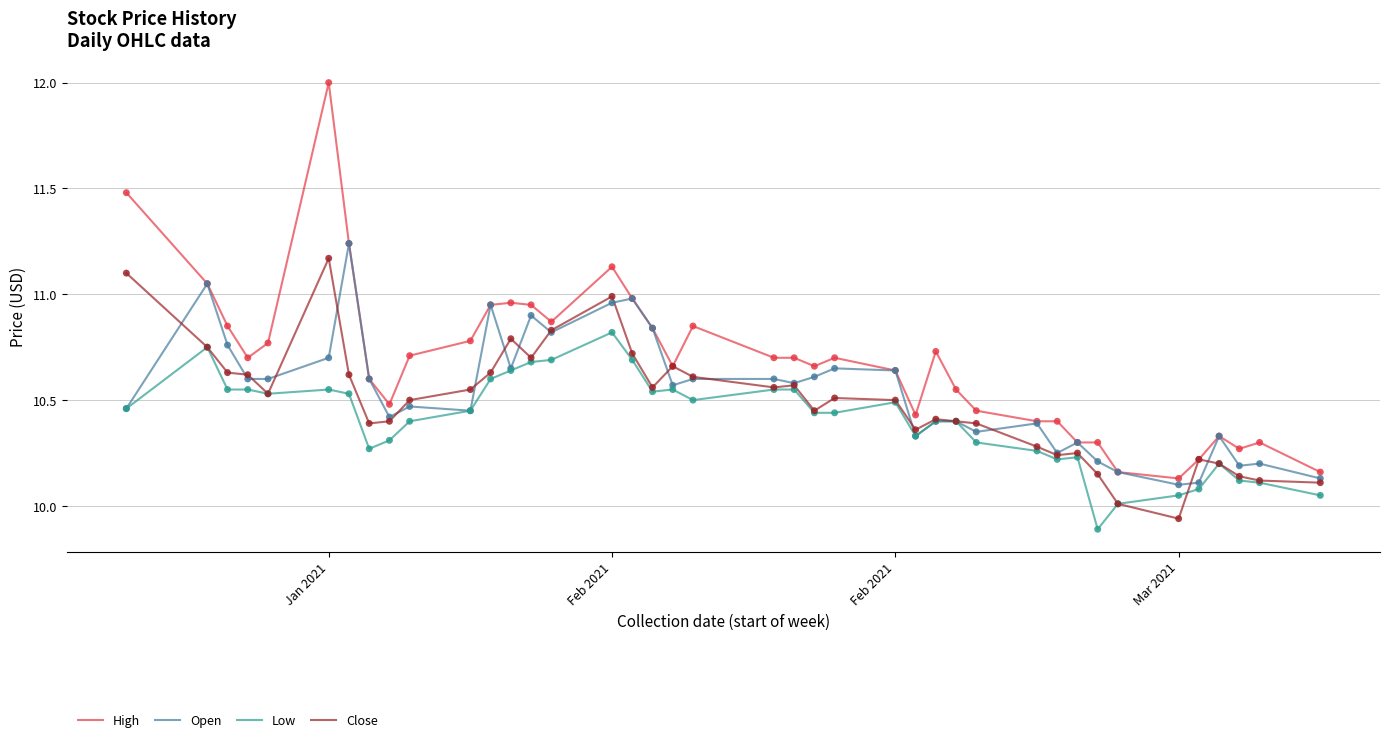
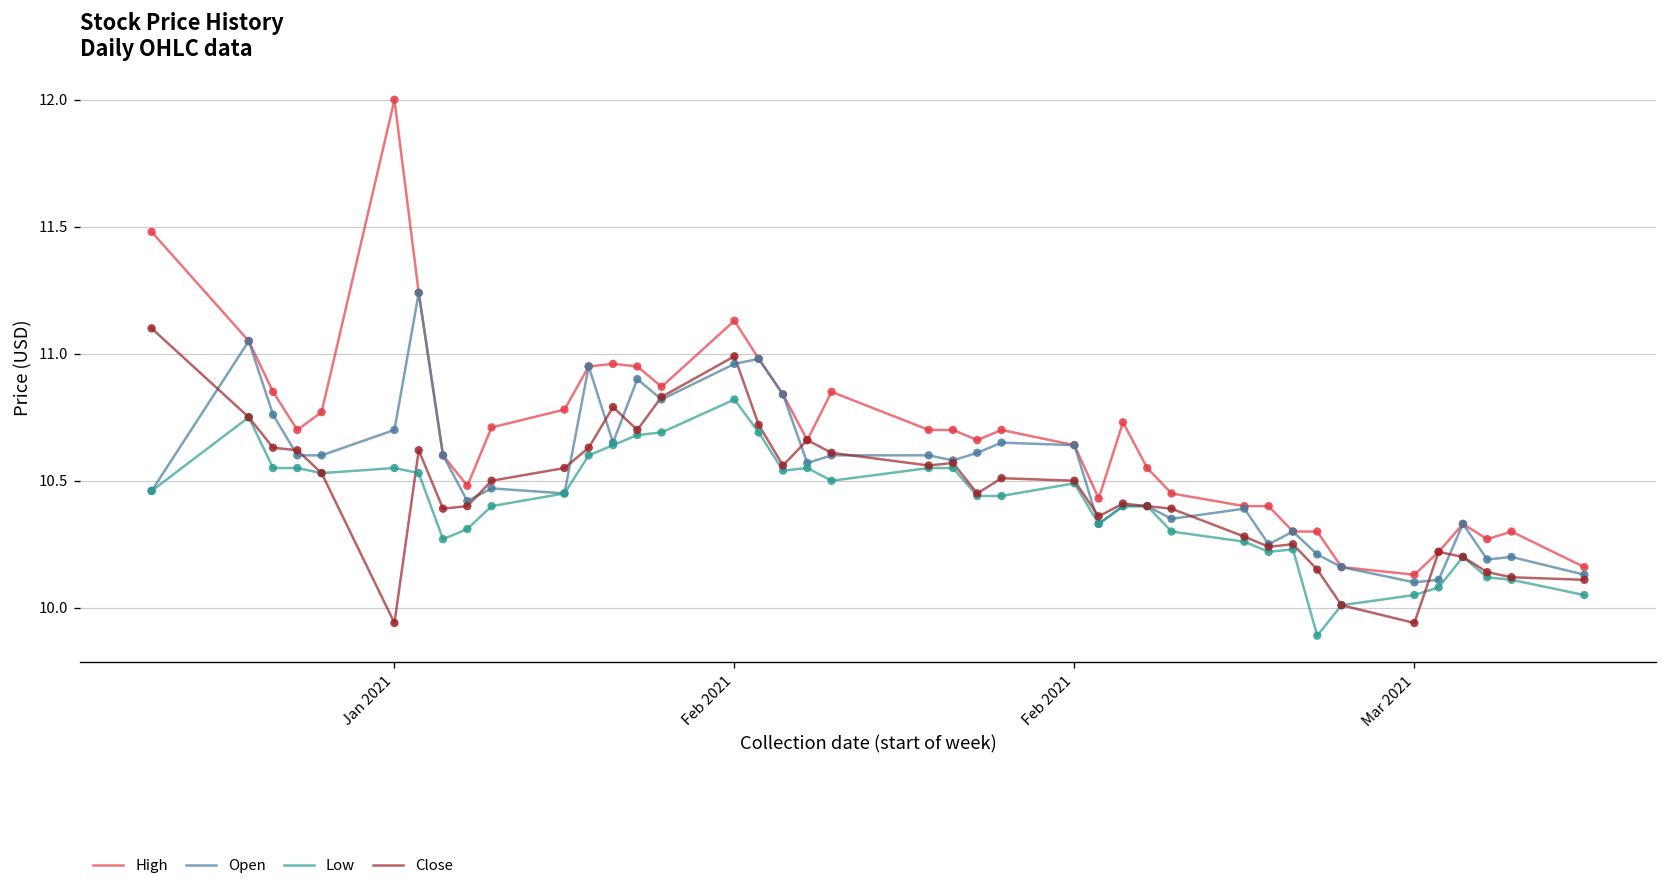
Close, Jan 2021: 11.17 -> 9.94
